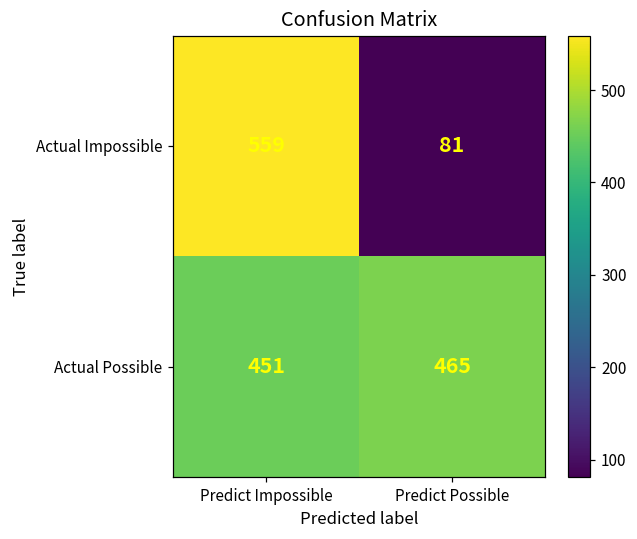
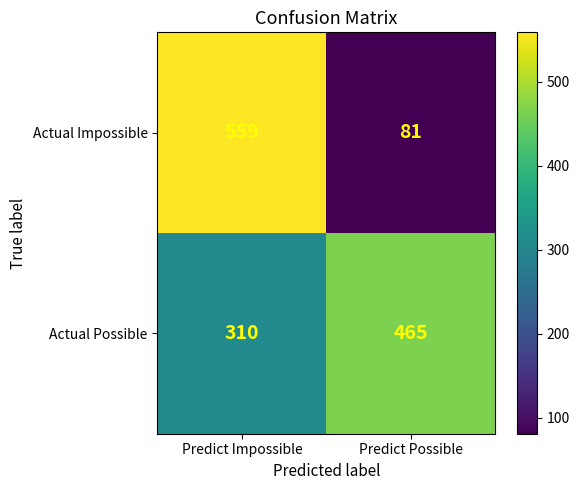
Actual Possible, Predict Impossible: 451 -> 310
